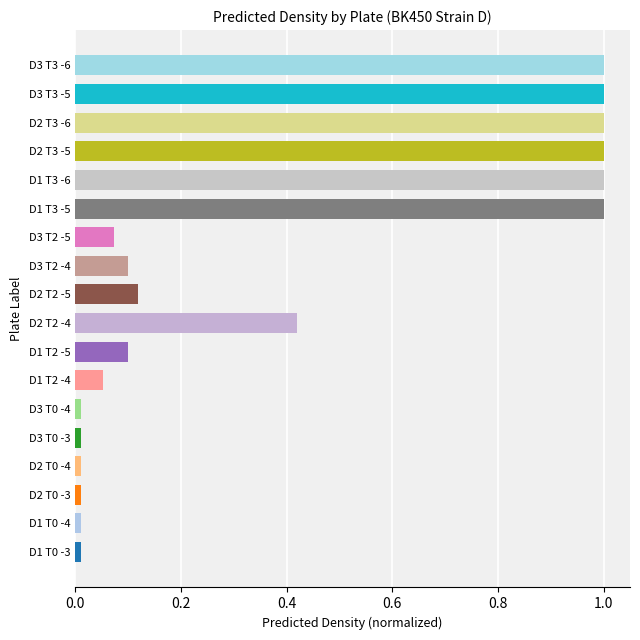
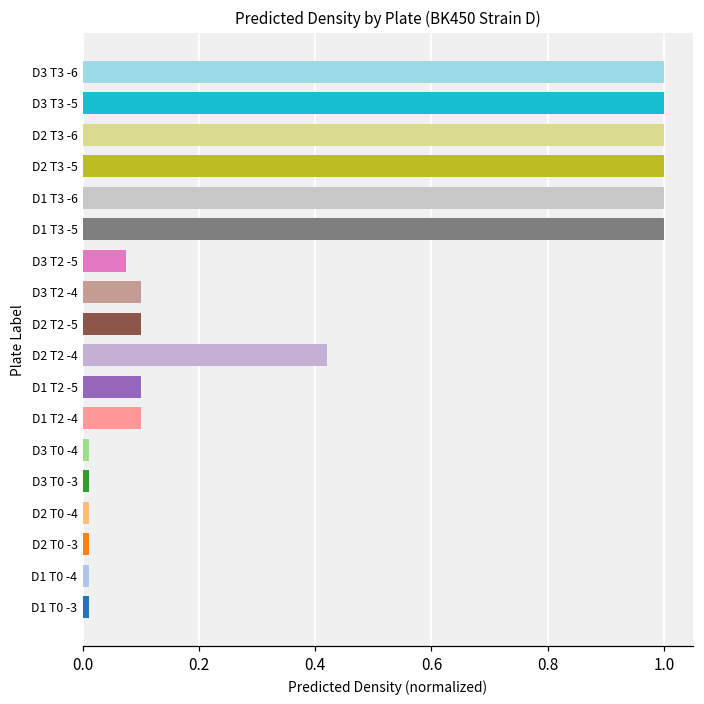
D2 T2 -5: 0.12 -> 0.10
D1 T2 -4: 0.05 -> 0.10
